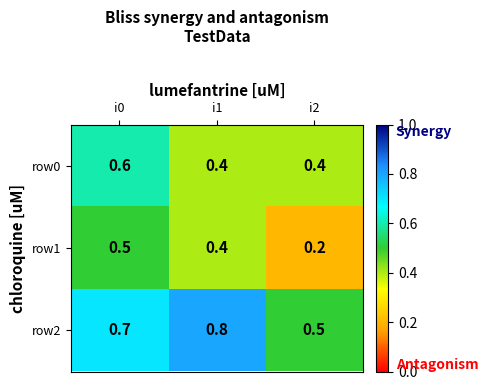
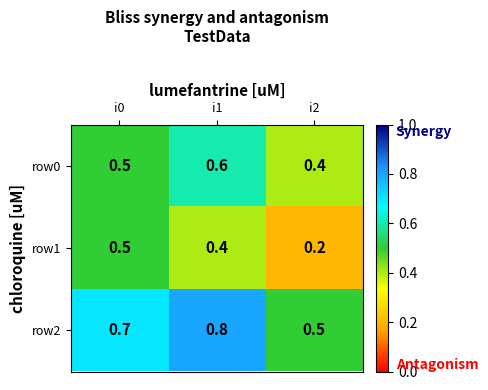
row0, i0: 0.6 -> 0.5
row0, i1: 0.4 -> 0.6
